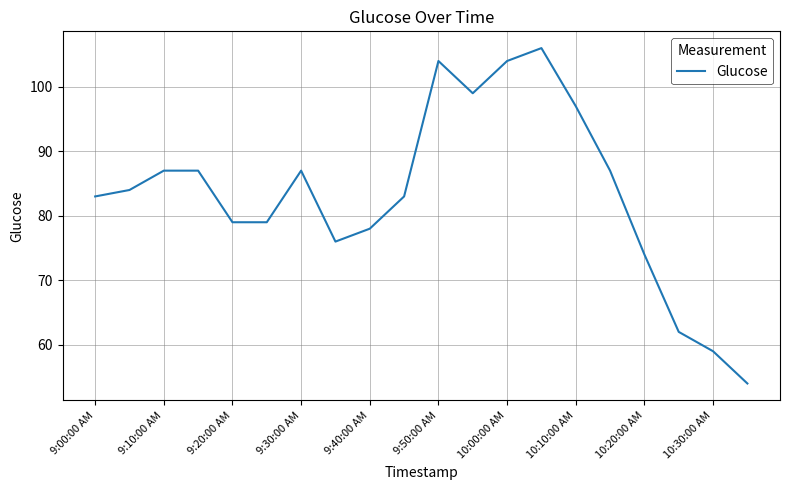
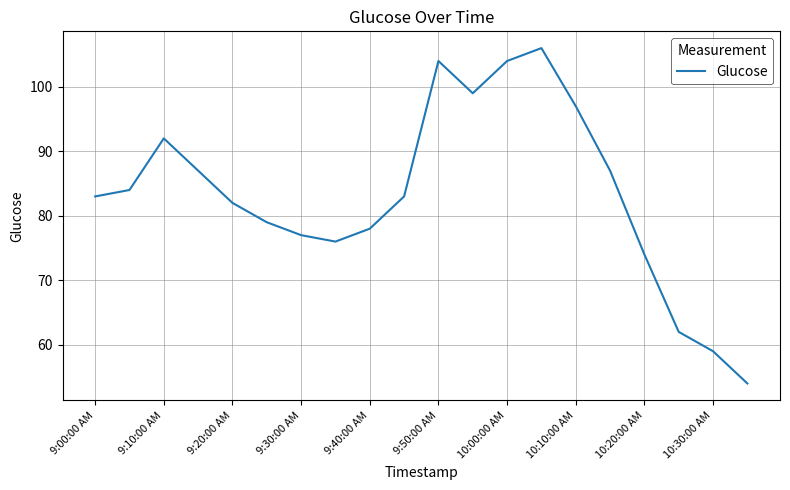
9:10:00 AM: 87 -> 92
9:20:00 AM: 79 -> 82
9:30:00 AM: 87 -> 77
